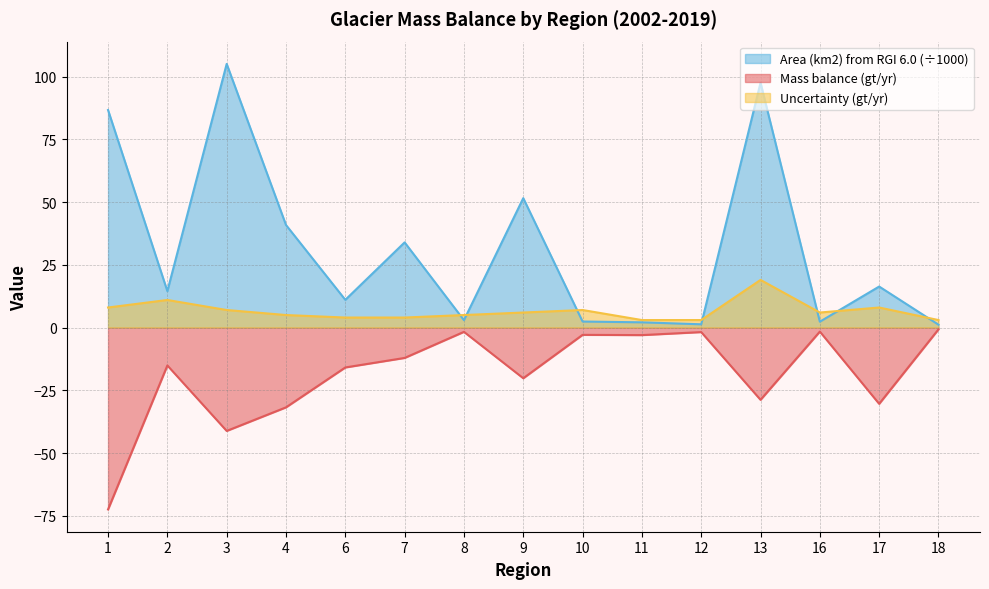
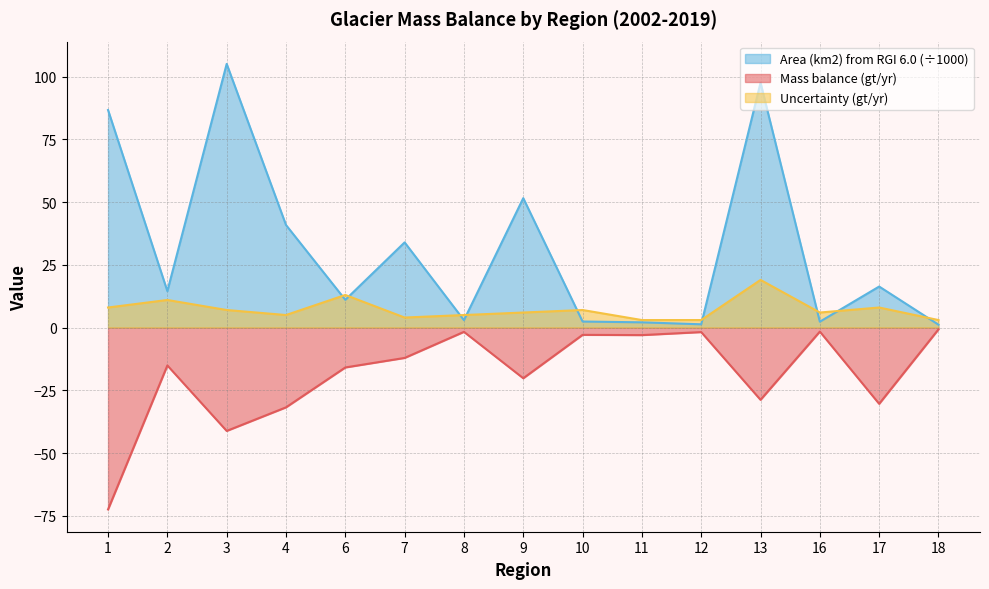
Uncertainty (gt/yr), 6: 4 -> 13
